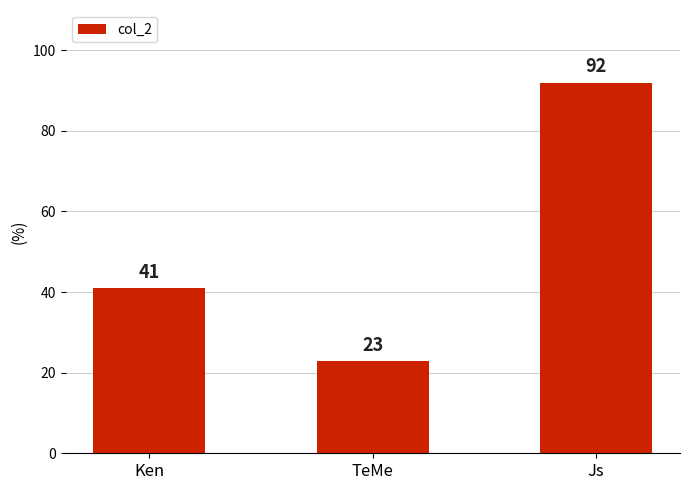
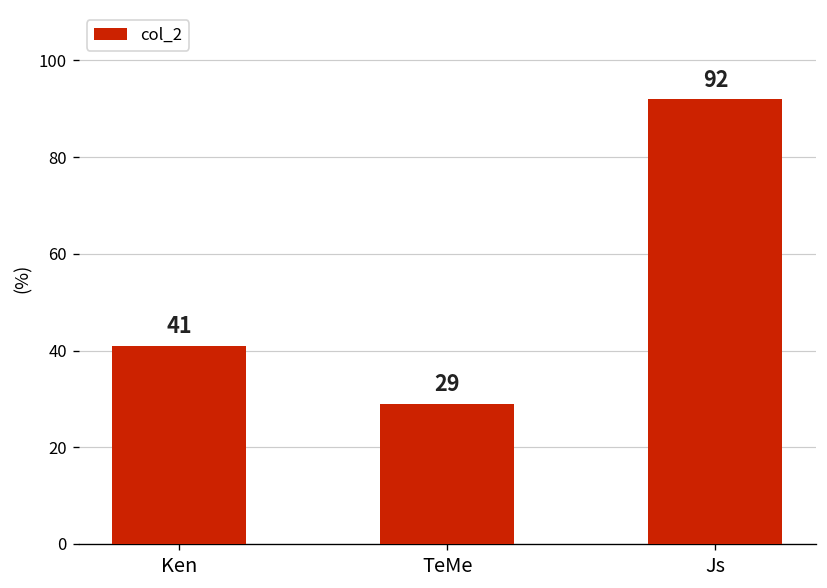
TeMe: 23 -> 29
